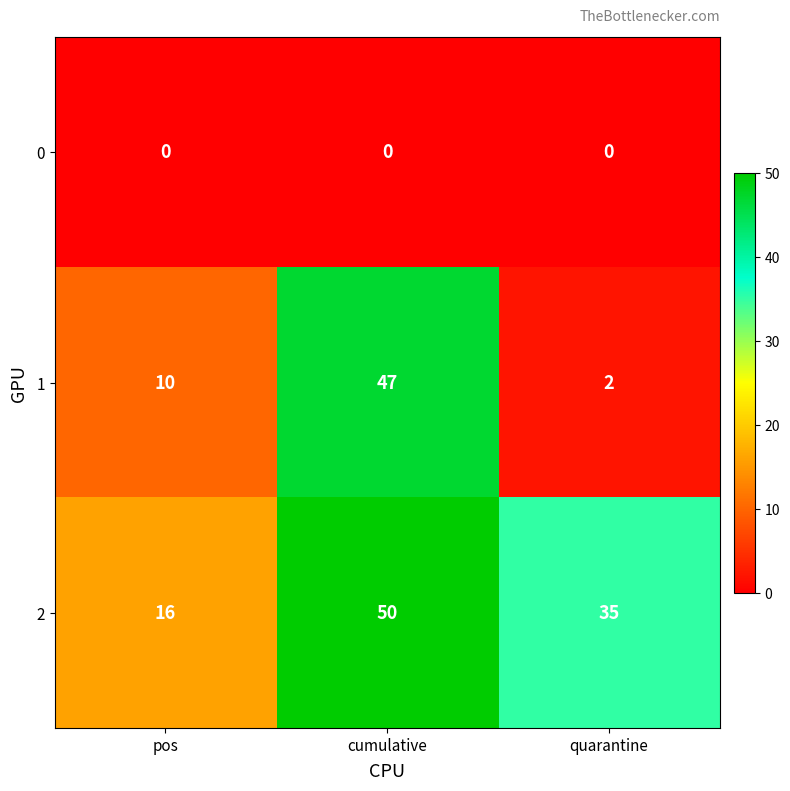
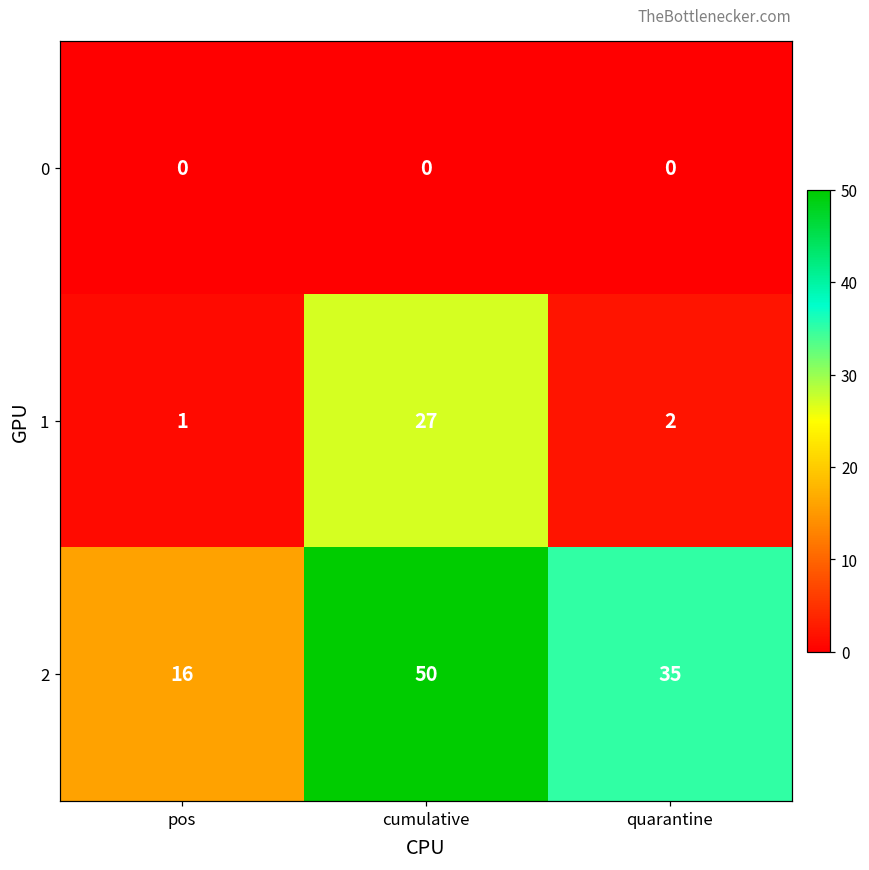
1, pos: 10 -> 1
1, cumulative: 47 -> 27
